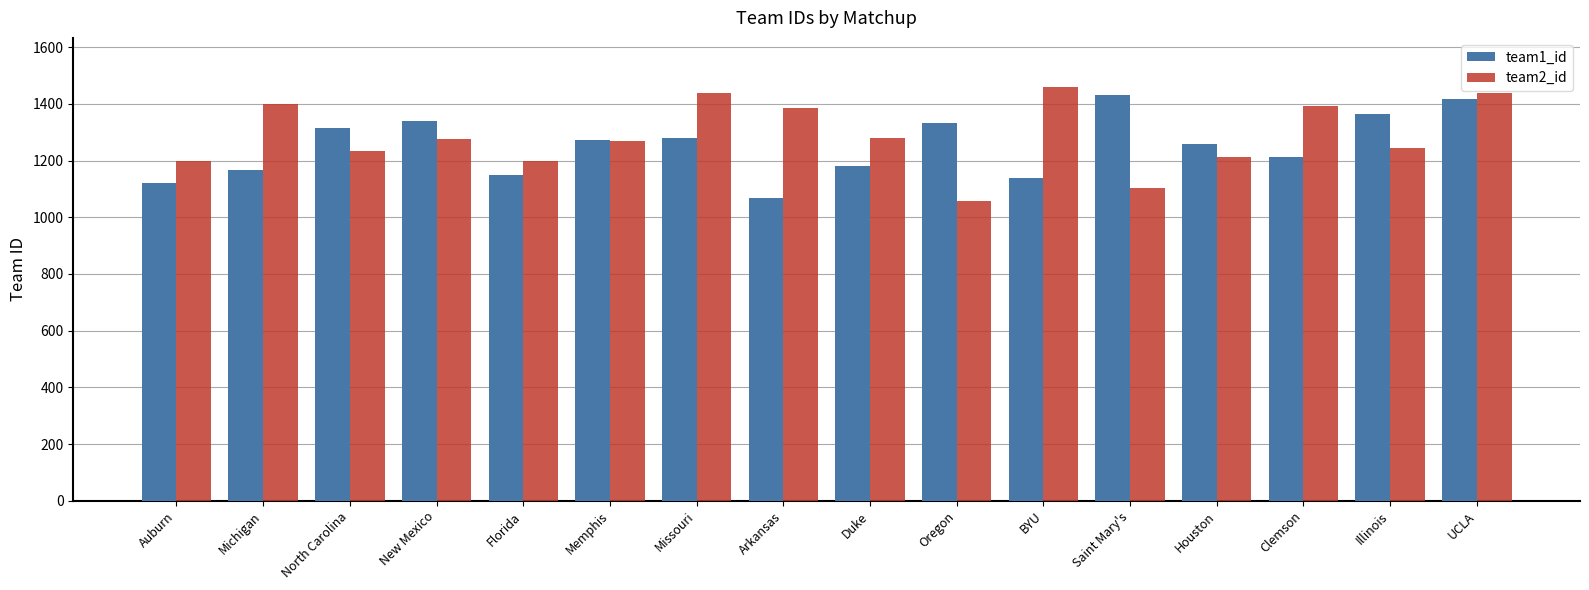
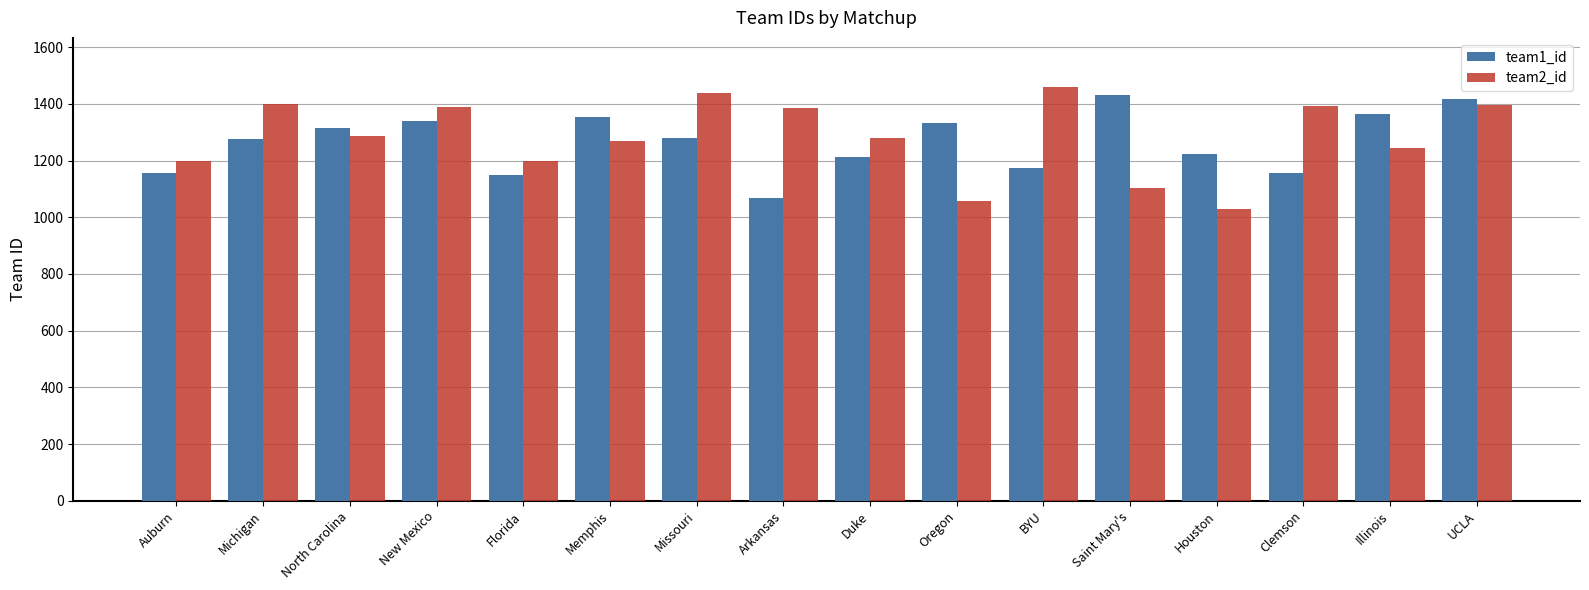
team1_id, Auburn: 1120 -> 1160
team1_id, Michigan: 1170 -> 1280
team2_id, North Carolina: 1240 -> 1290
team2_id, New Mexico: 1280 -> 1390
team1_id, Memphis: 1270 -> 1360
team1_id, Duke: 1180 -> 1210
team1_id, BYU: 1140 -> 1180
team1_id, Houston: 1260 -> 1220
team2_id, Houston: 1210 -> 1030
team1_id, Clemson: 1210 -> 1160
team2_id, UCLA: 1440 -> 1400
